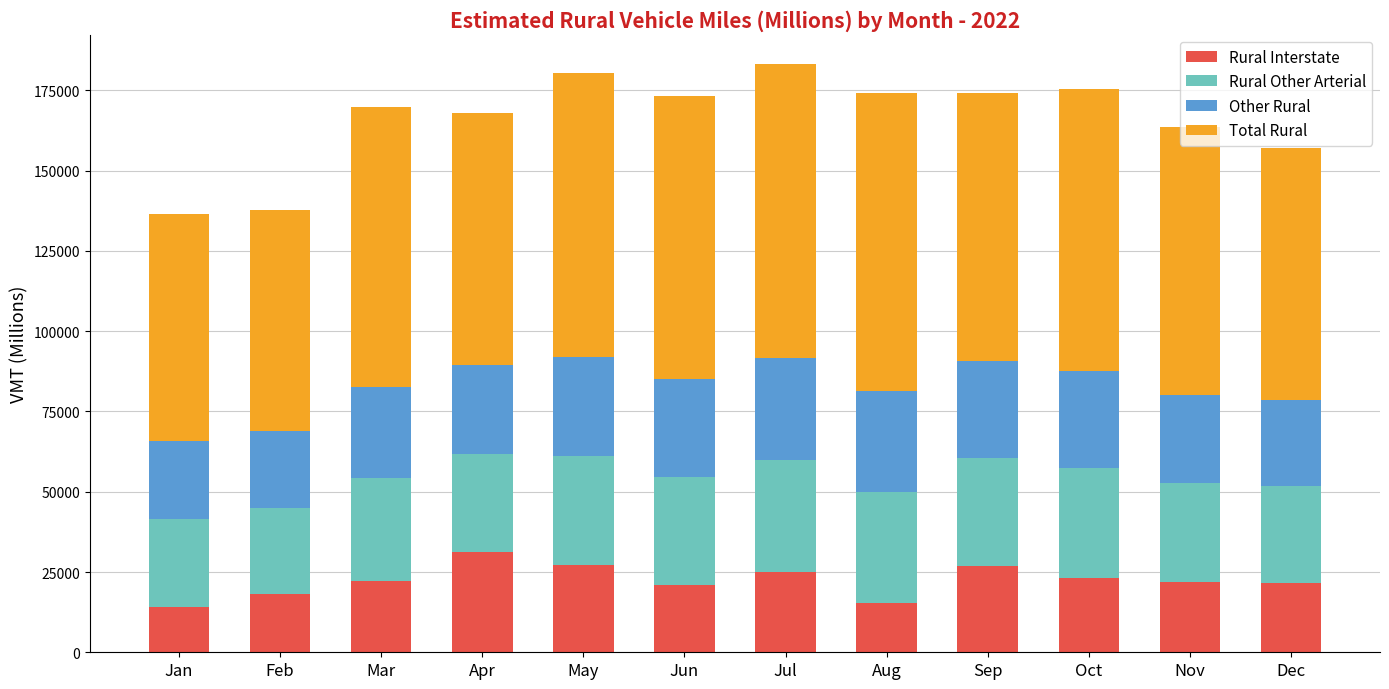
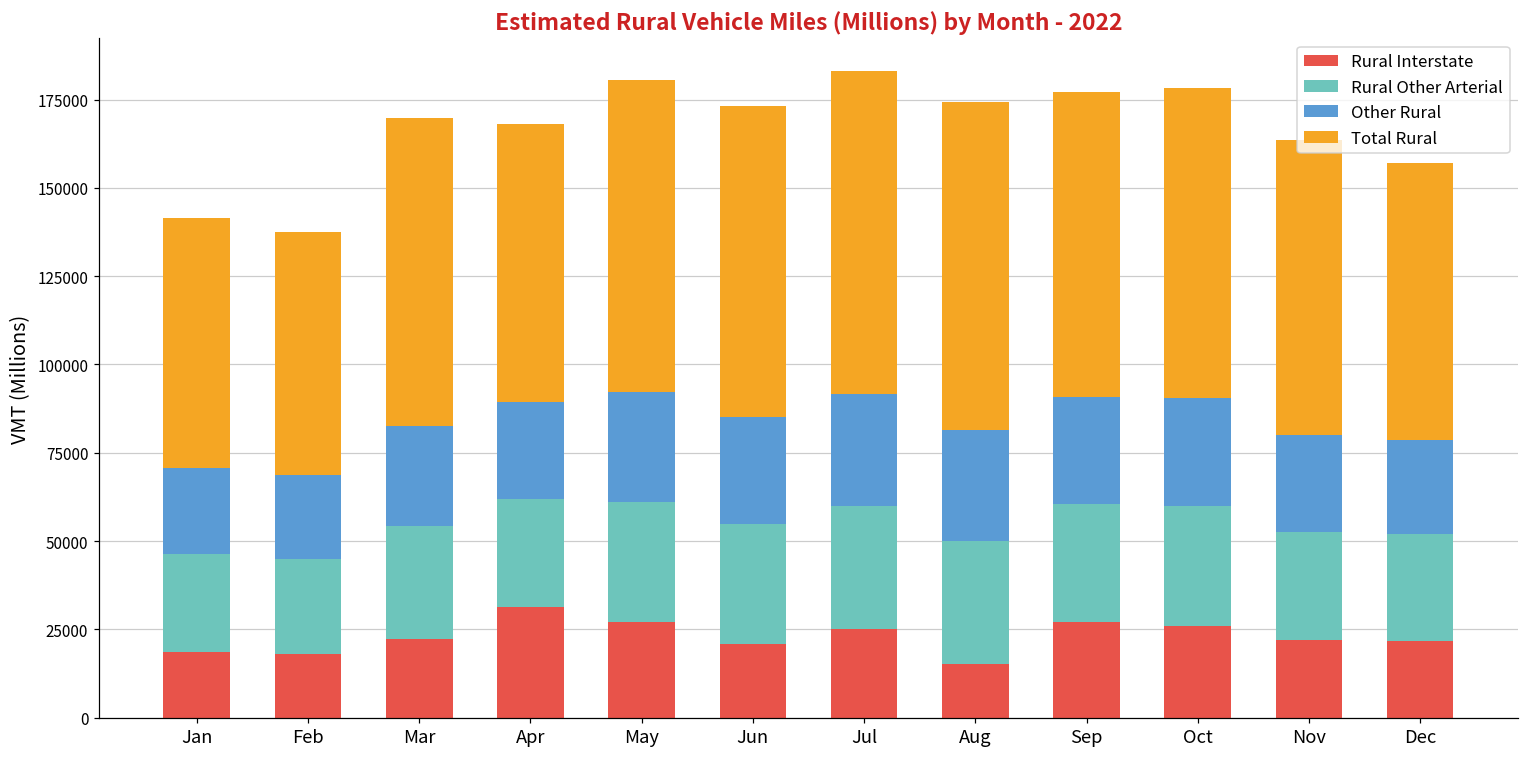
Rural Interstate, Jan: 14000 -> 19000
Total Rural, Sep: 83000 -> 86000
Rural Interstate, Oct: 23000 -> 26000
